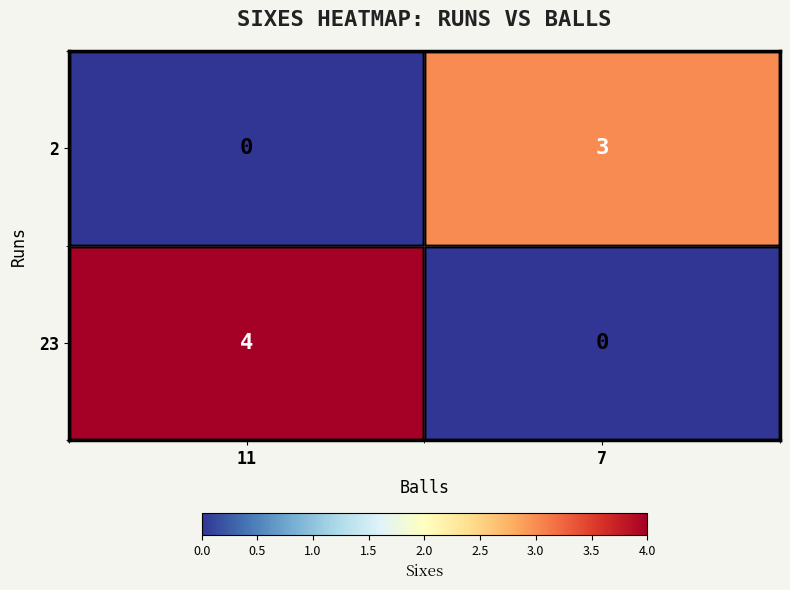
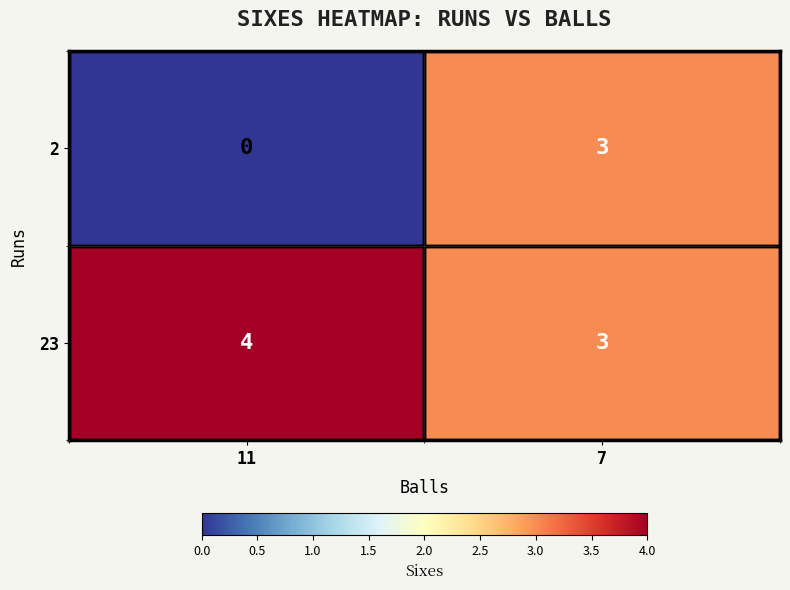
23, 7: 0 -> 3
